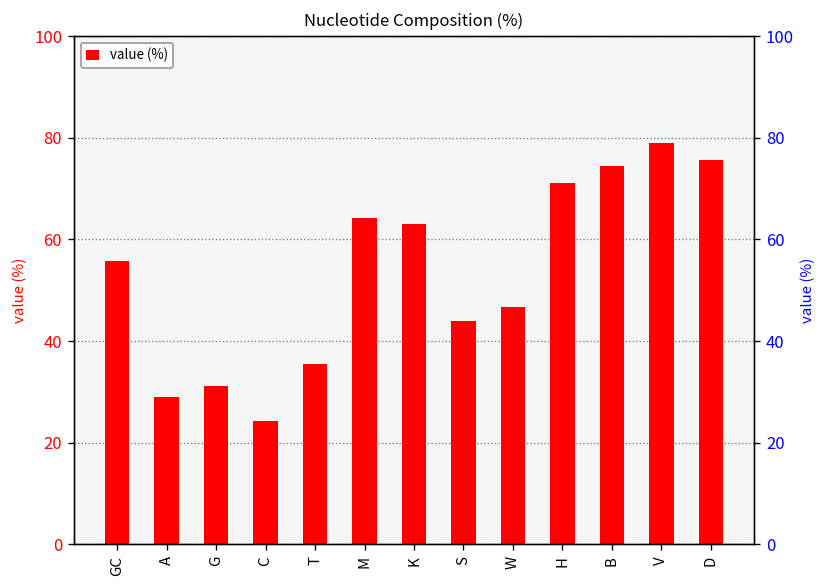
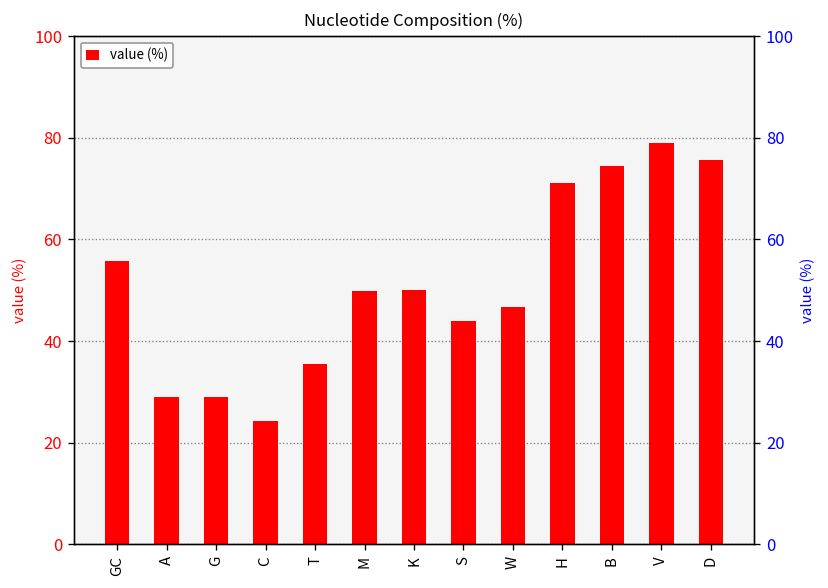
G: 31 -> 29
M: 64 -> 50
K: 63 -> 50
